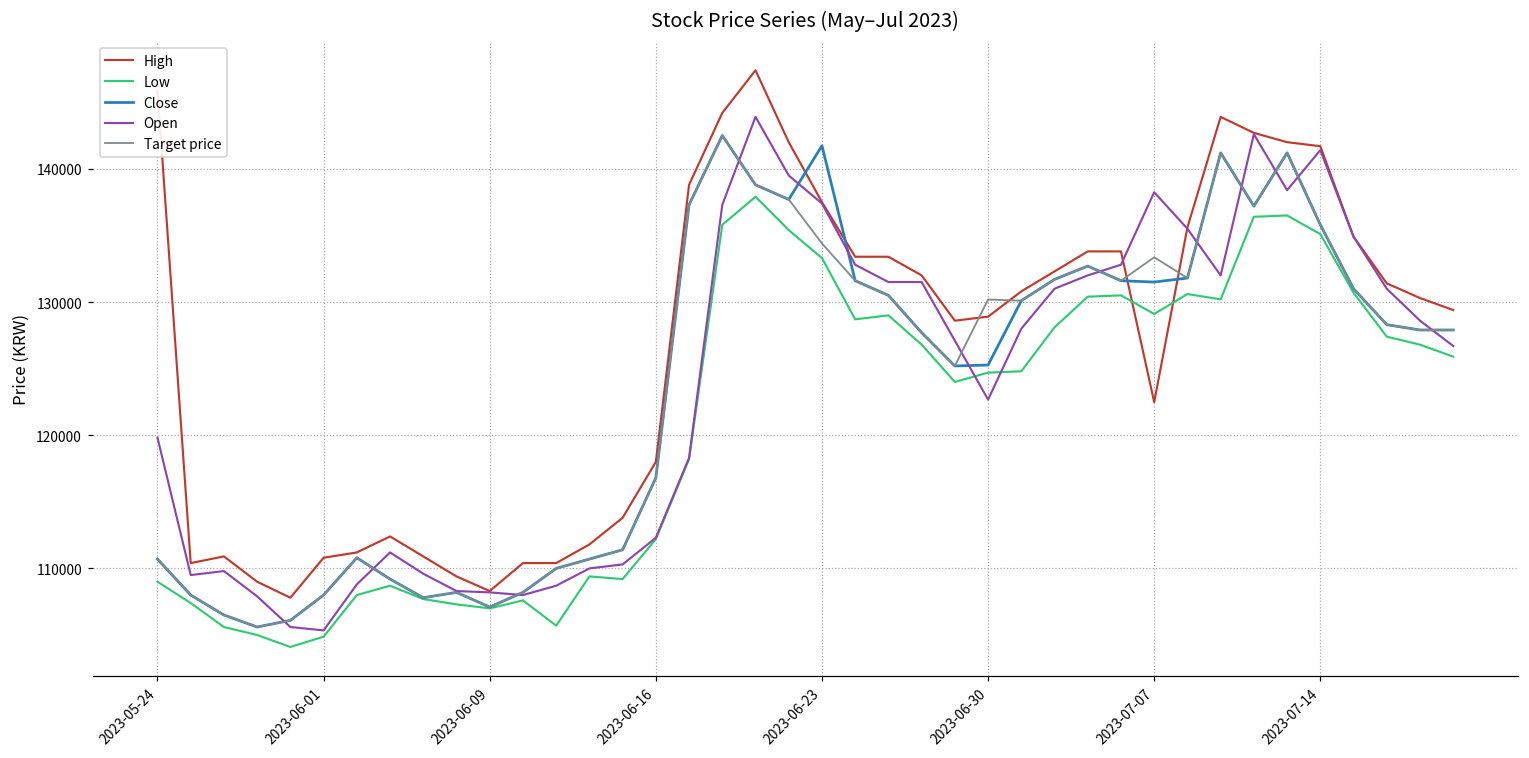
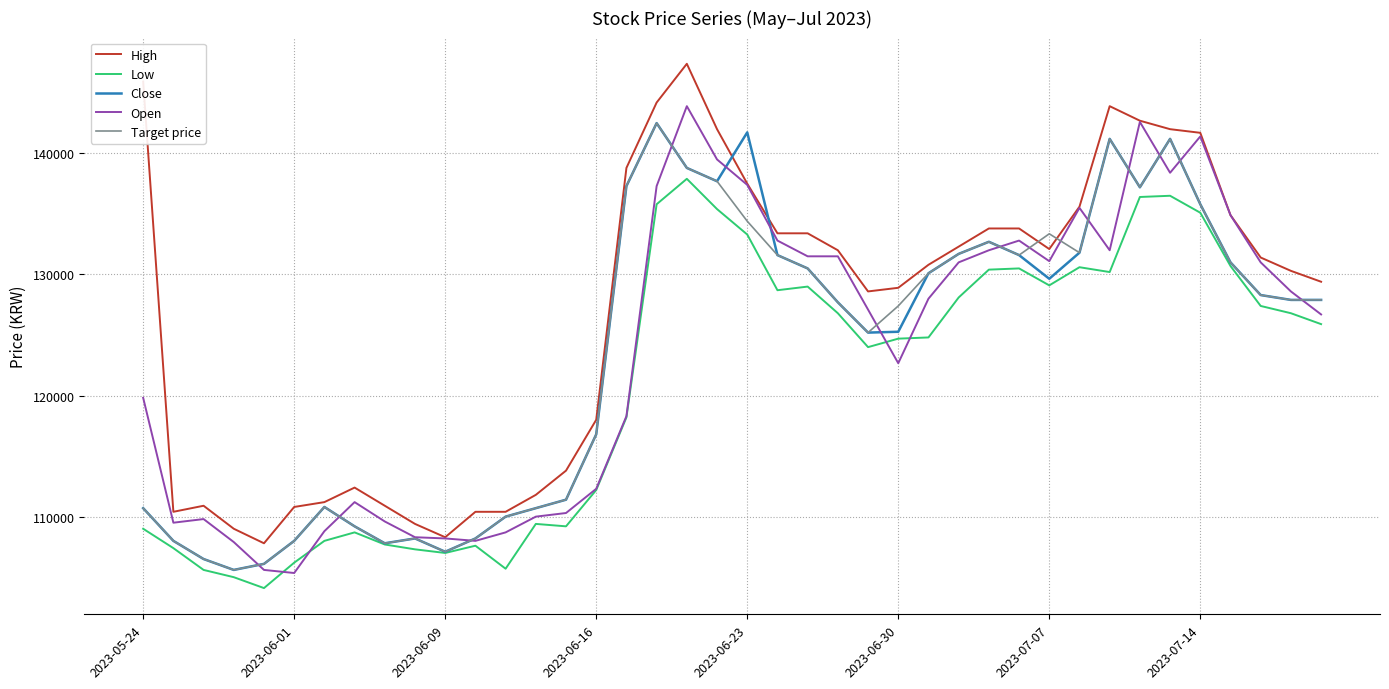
Low, 2023-06-01: 104900 -> 106200
Target price, 2023-06-30: 130200 -> 127400
High, 2023-07-07: 122500 -> 132100
Close, 2023-07-07: 131500 -> 129600
Open, 2023-07-07: 138200 -> 131100
